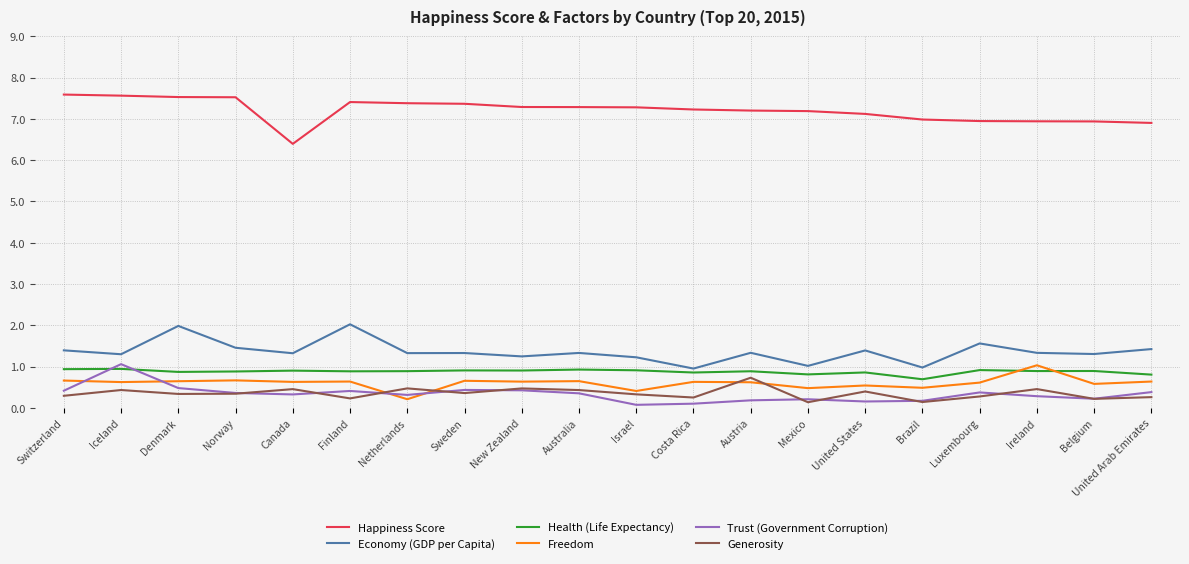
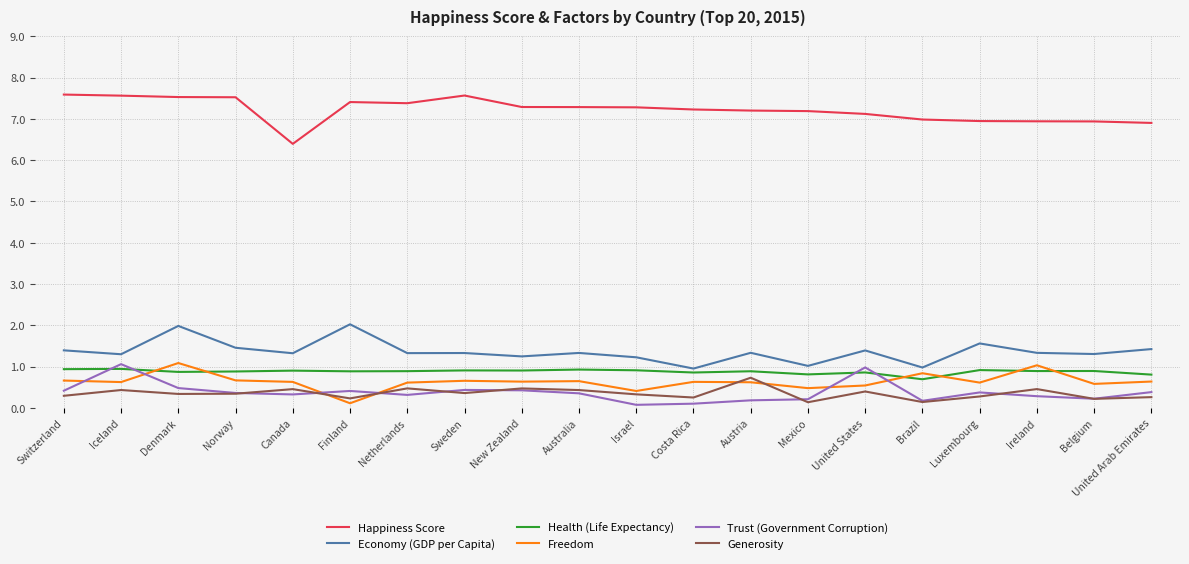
Freedom, Denmark: 0.6 -> 1.1
Freedom, Finland: 0.6 -> 0.1
Freedom, Netherlands: 0.2 -> 0.6
Happiness Score, Sweden: 7.4 -> 7.6
Trust (Government Corruption), United States: 0.2 -> 1.0
Freedom, Brazil: 0.5 -> 0.8
